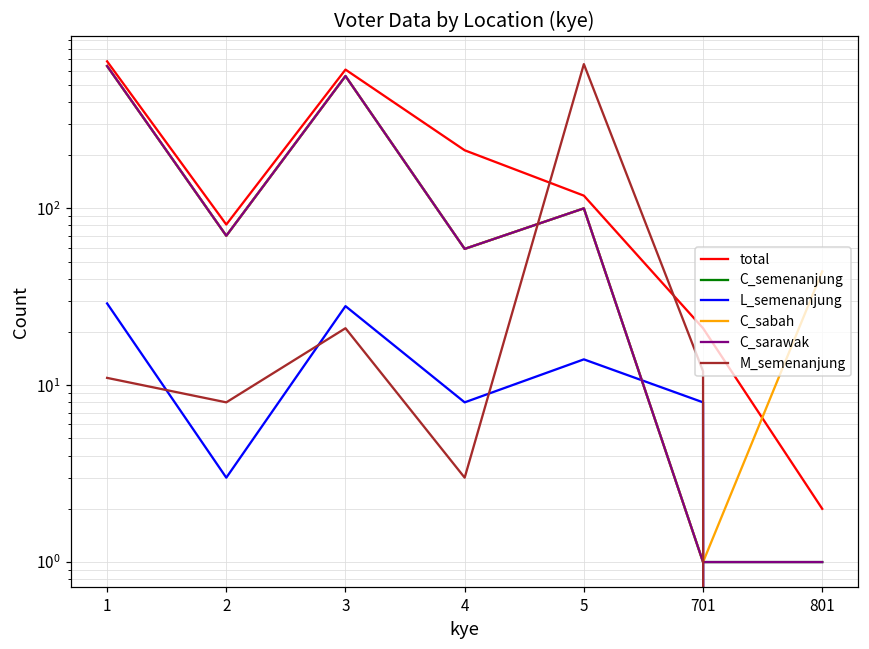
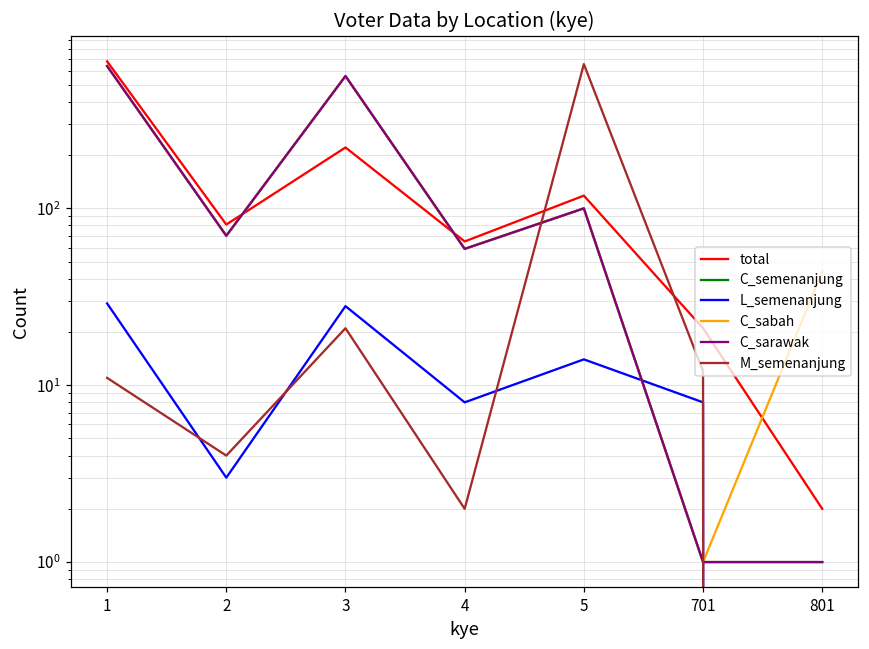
M_semenanjung, 2: 8 -> 4
total, 3: 610 -> 220
total, 4: 210 -> 65
M_semenanjung, 4: 3 -> 2
